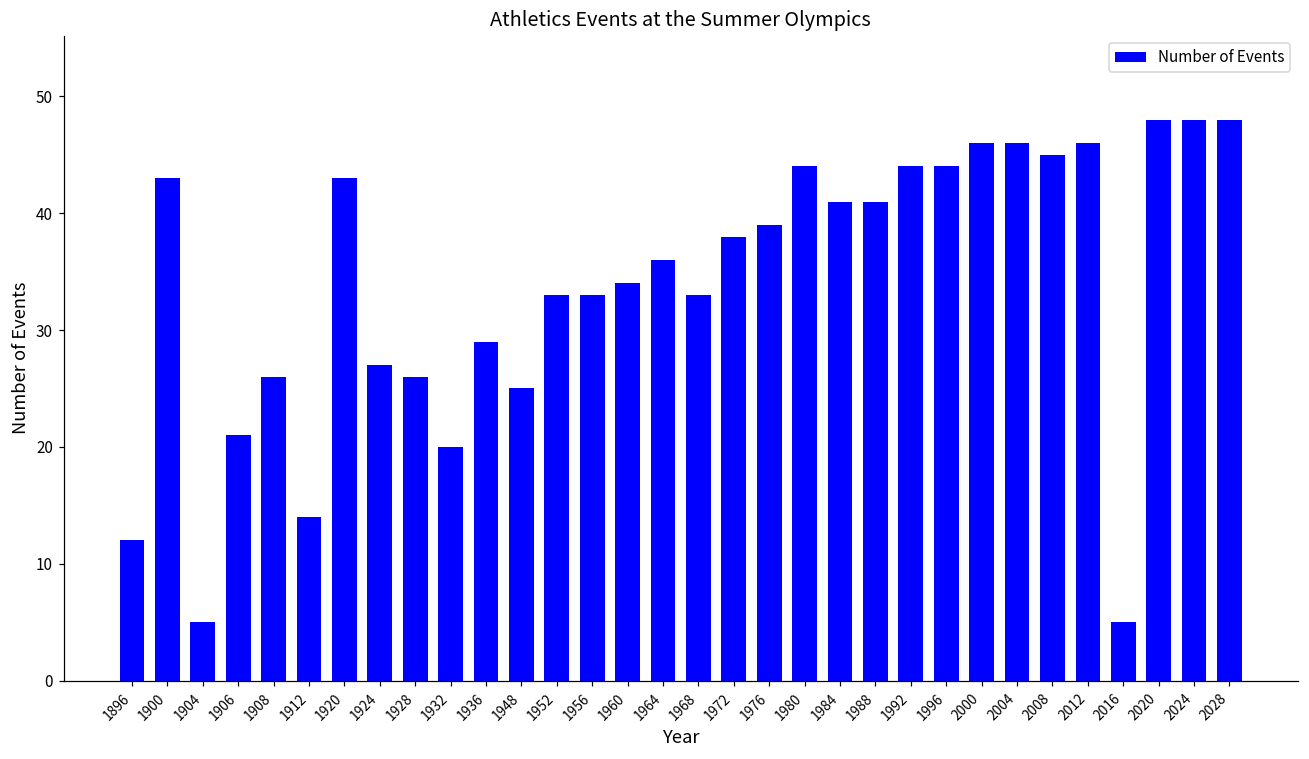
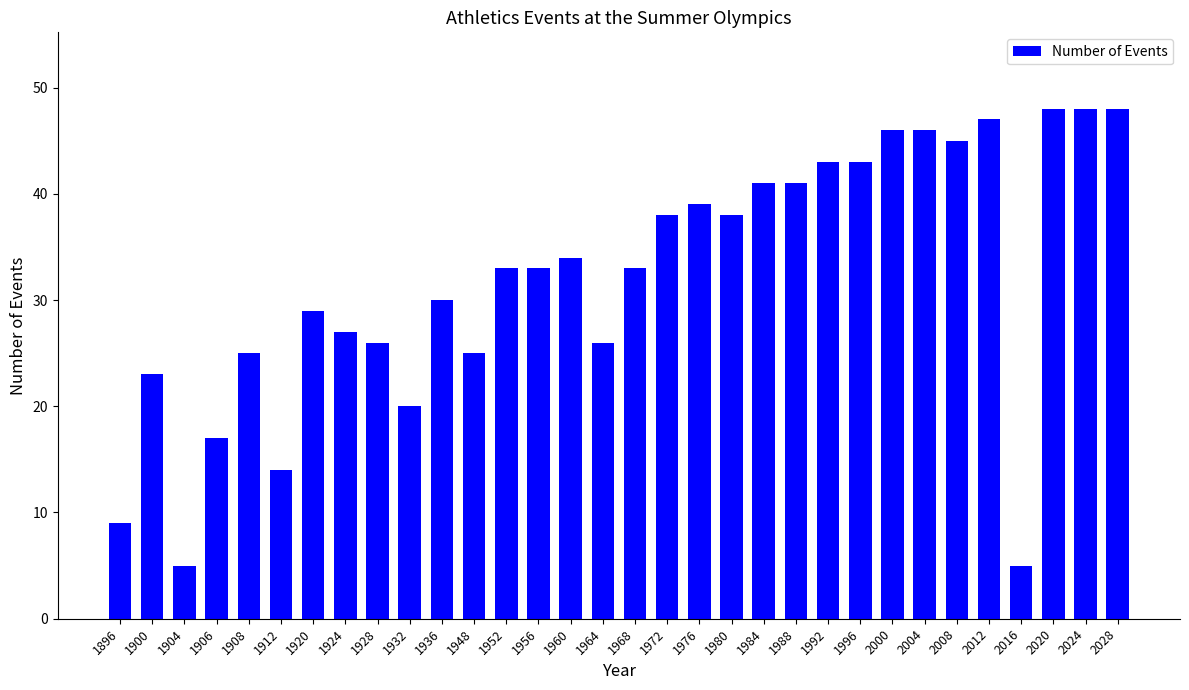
1896: 12 -> 9
1900: 43 -> 23
1906: 21 -> 17
1908: 26 -> 25
1920: 43 -> 29
1936: 29 -> 30
1964: 36 -> 26
1980: 44 -> 38
1992: 44 -> 43
1996: 44 -> 43
2012: 46 -> 47
